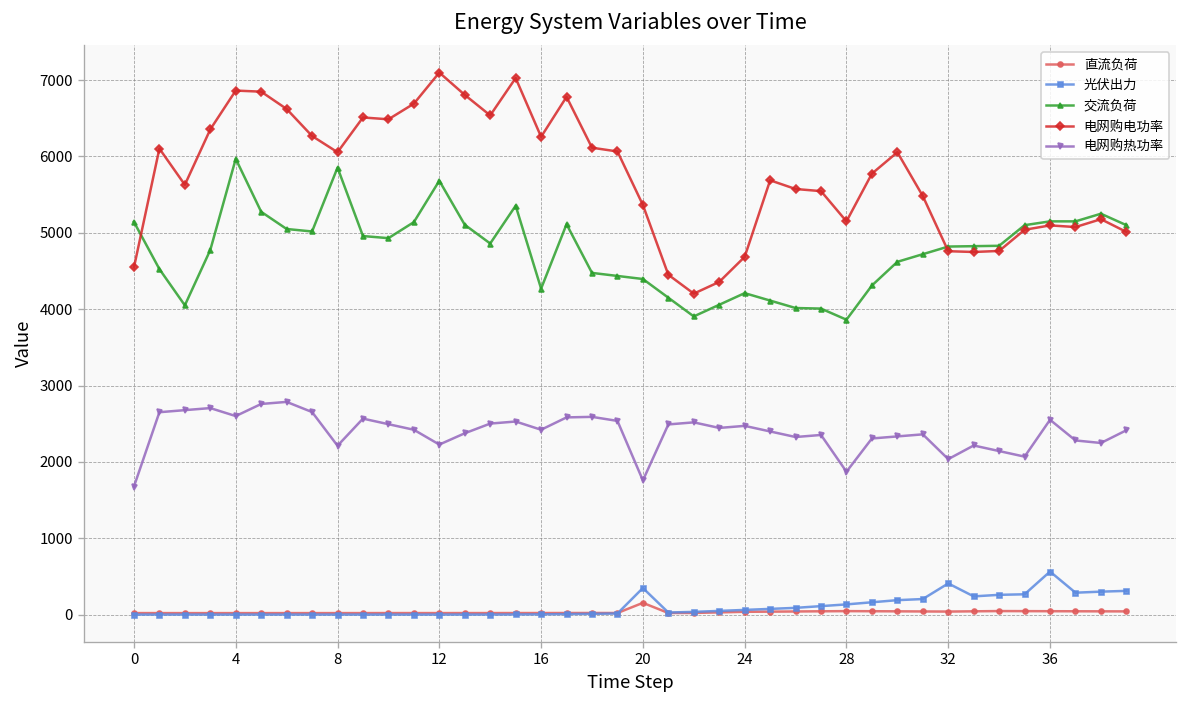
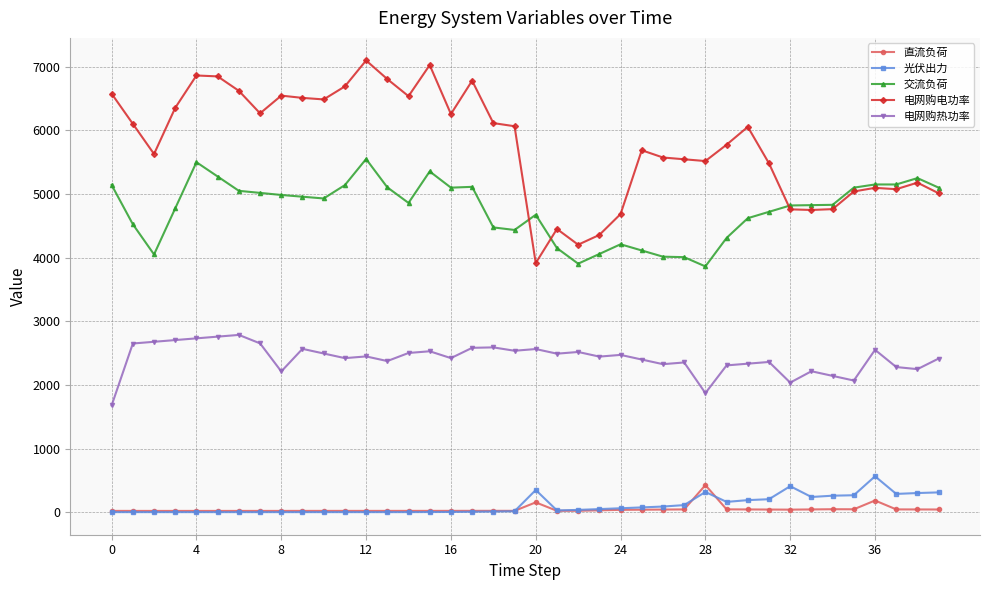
电网购电功率, 0: 4500 -> 6600
交流负荷, 4: 6000 -> 5500
电网购热功率, 4: 2600 -> 2700
交流负荷, 8: 5900 -> 5000
电网购电功率, 8: 6100 -> 6500
交流负荷, 12: 5700 -> 5600
电网购热功率, 12: 2200 -> 2400
交流负荷, 16: 4300 -> 5100
交流负荷, 20: 4400 -> 4700
电网购电功率, 20: 5400 -> 3900
电网购热功率, 20: 1800 -> 2600
直流负荷, 28: 0 -> 400
光伏出力, 28: 100 -> 300
电网购电功率, 28: 5100 -> 5500
直流负荷, 36: 0 -> 200
